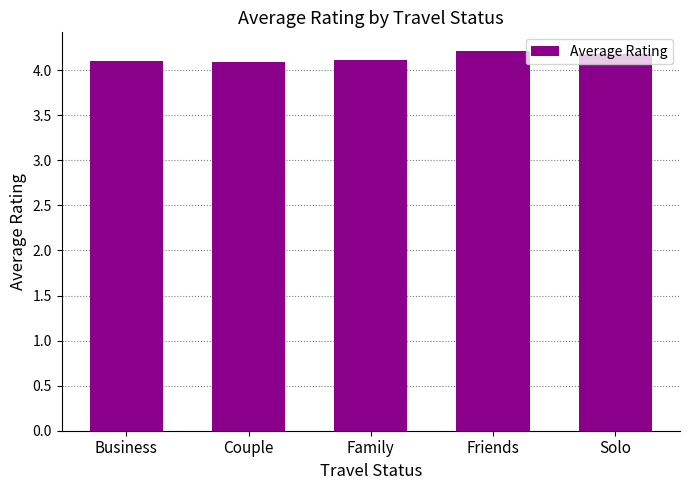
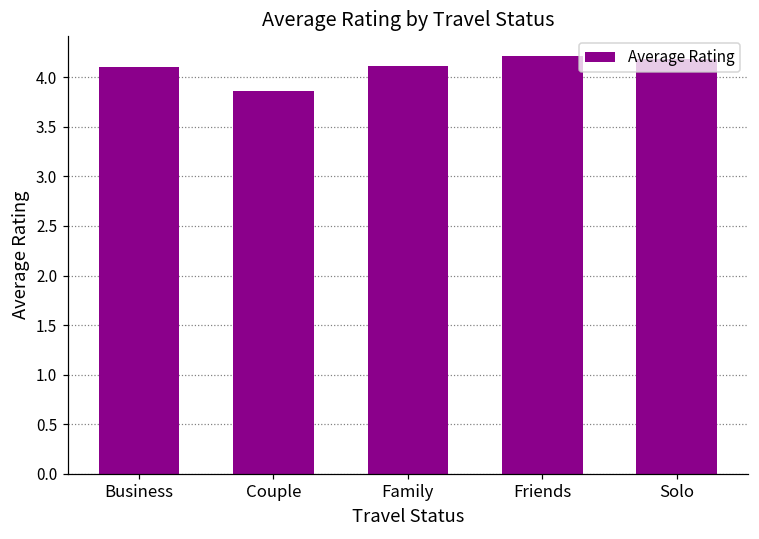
Couple: 4.1 -> 3.9
